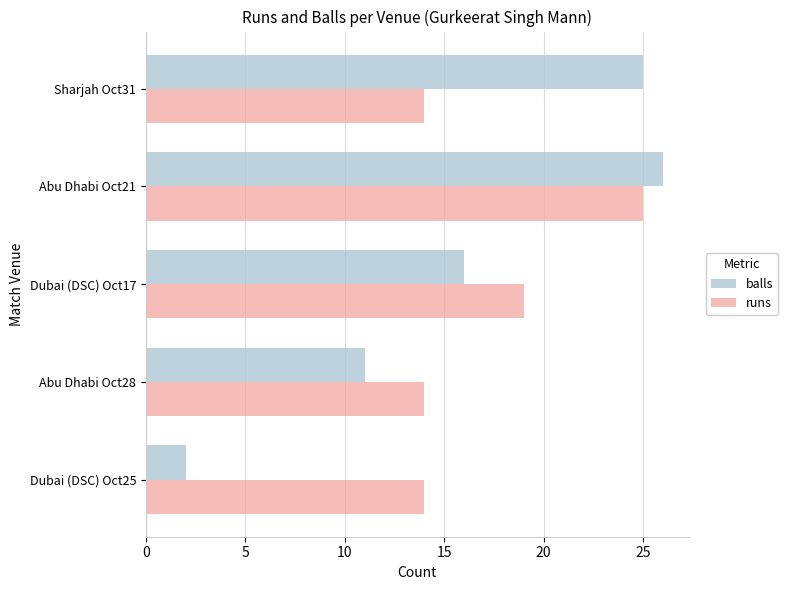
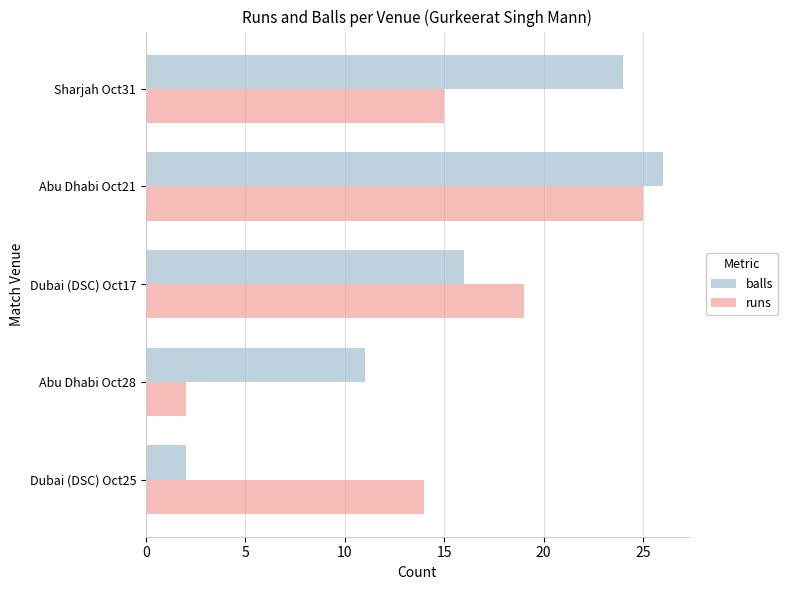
balls, Sharjah Oct31: 25 -> 24
runs, Sharjah Oct31: 14 -> 15
runs, Abu Dhabi Oct28: 14 -> 2
